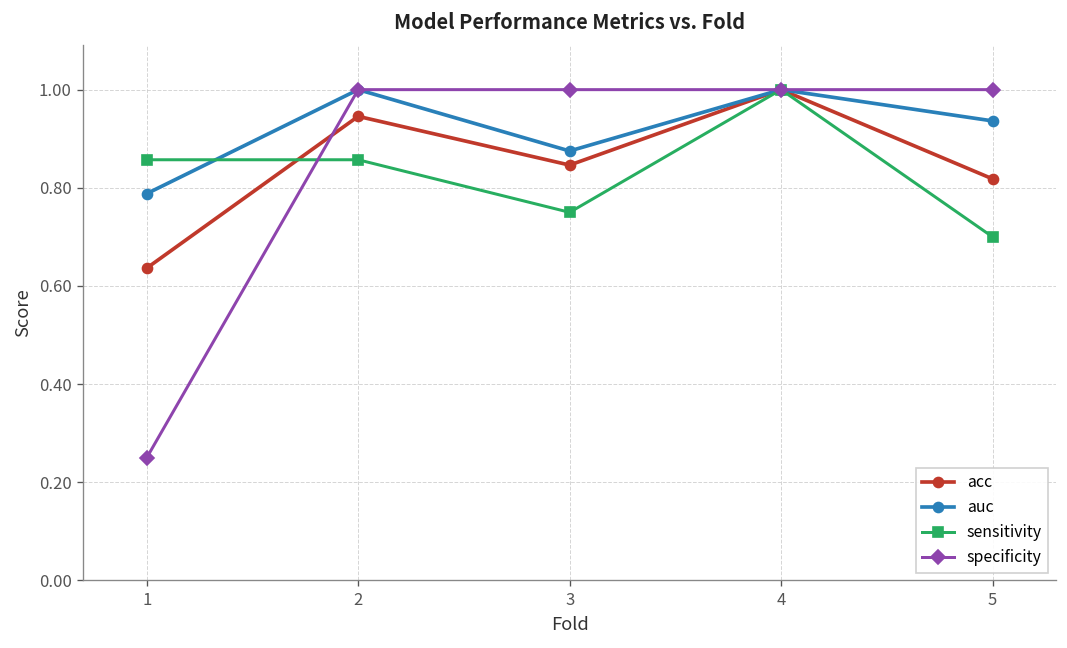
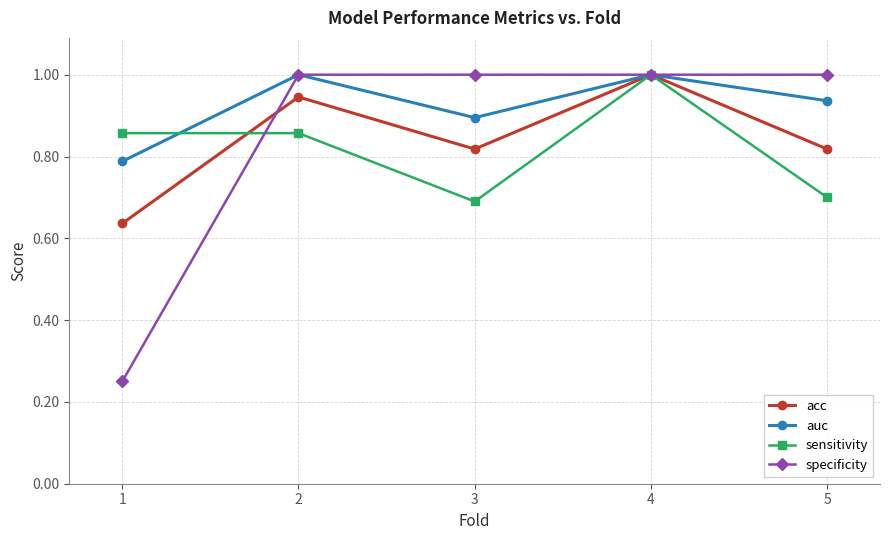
acc, 3: 0.85 -> 0.82
auc, 3: 0.88 -> 0.90
sensitivity, 3: 0.75 -> 0.69
